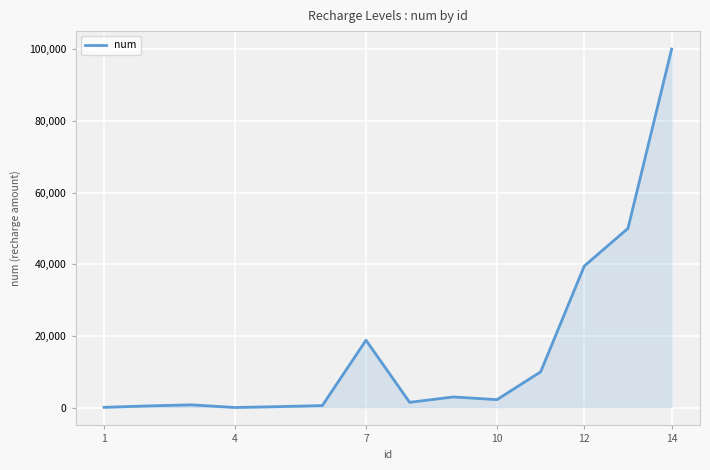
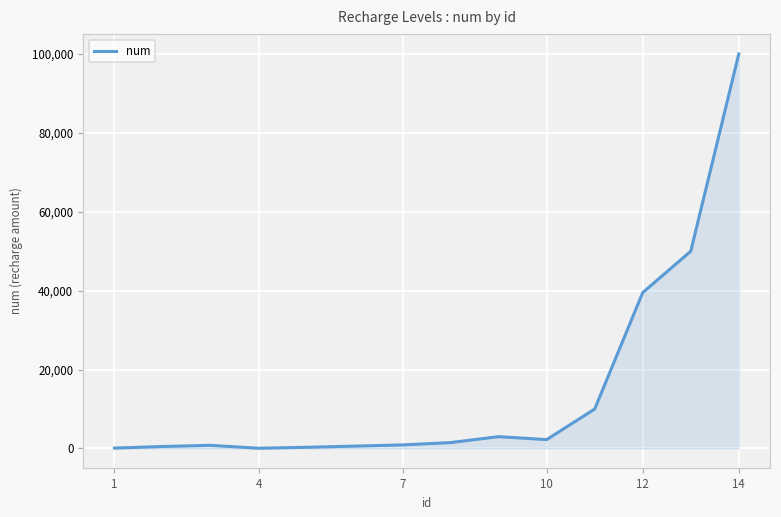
7: 19,000 -> 1,000
